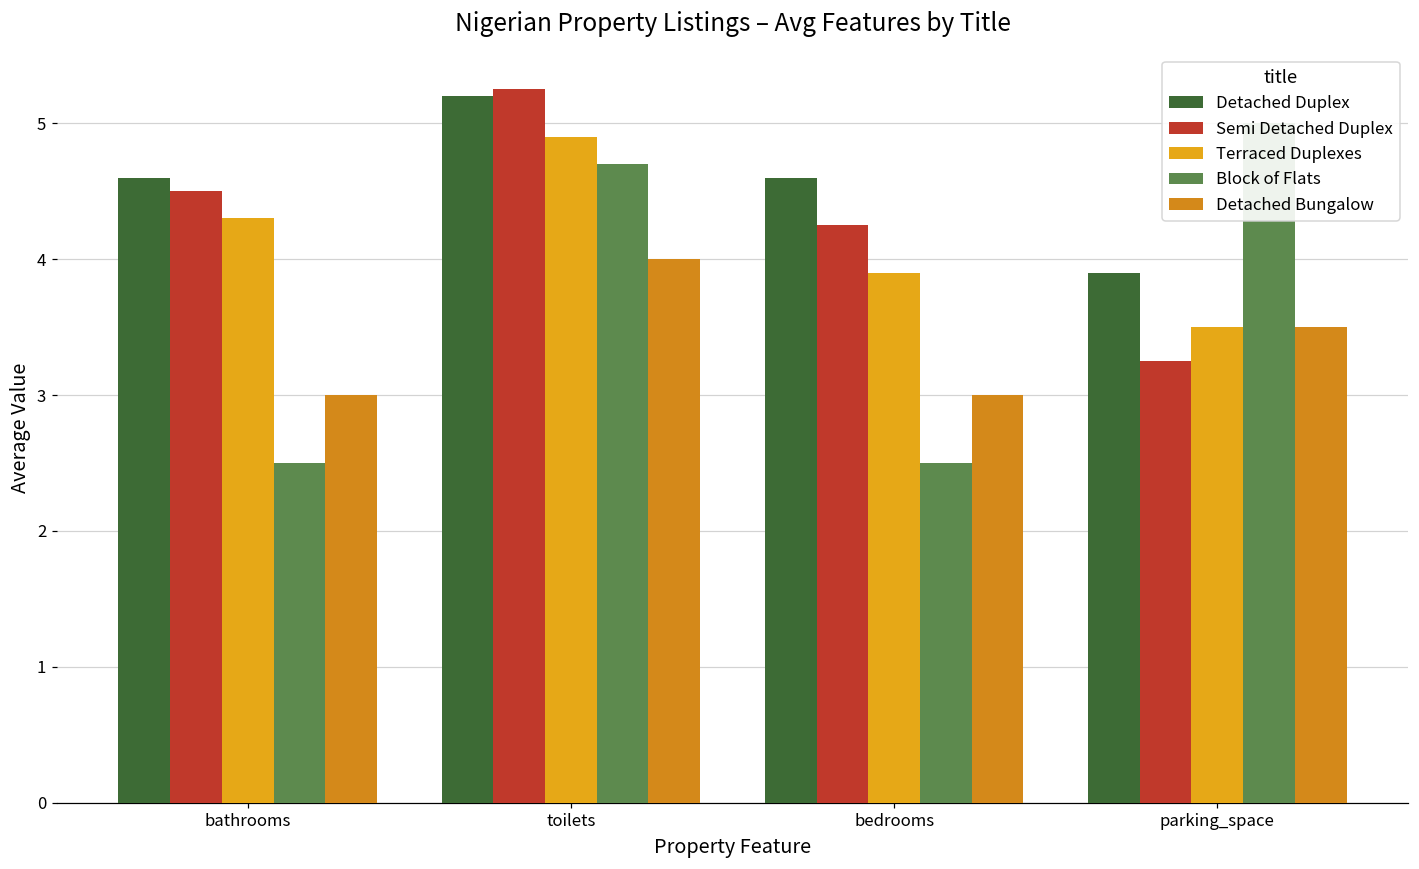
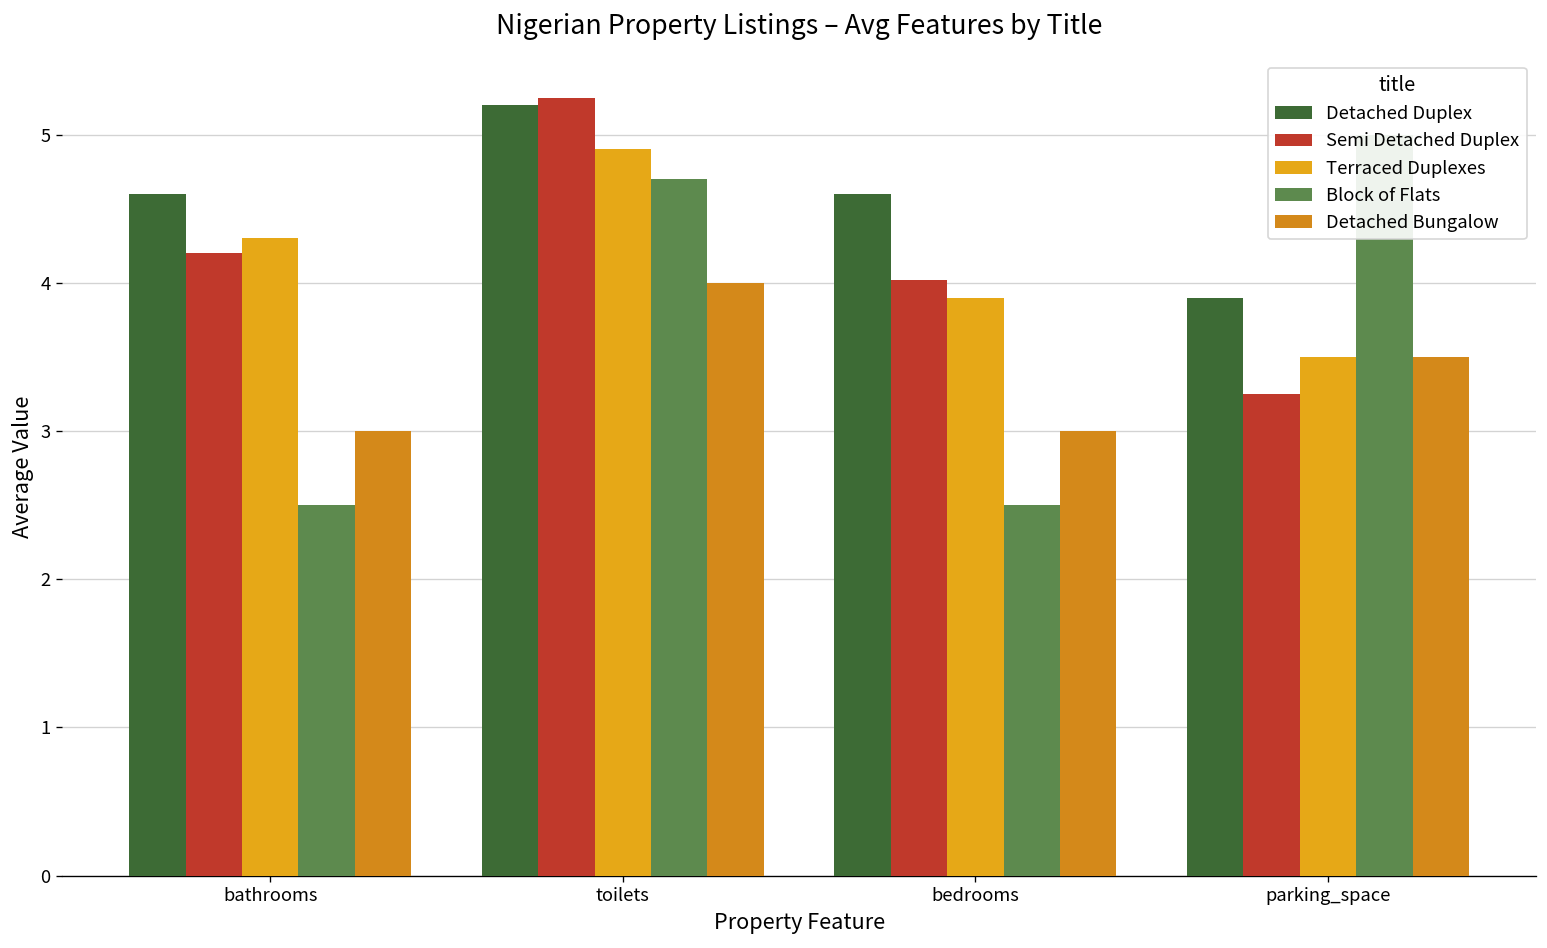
Semi Detached Duplex, bathrooms: 4.5 -> 4.2
Semi Detached Duplex, bedrooms: 4.25 -> 4.02
